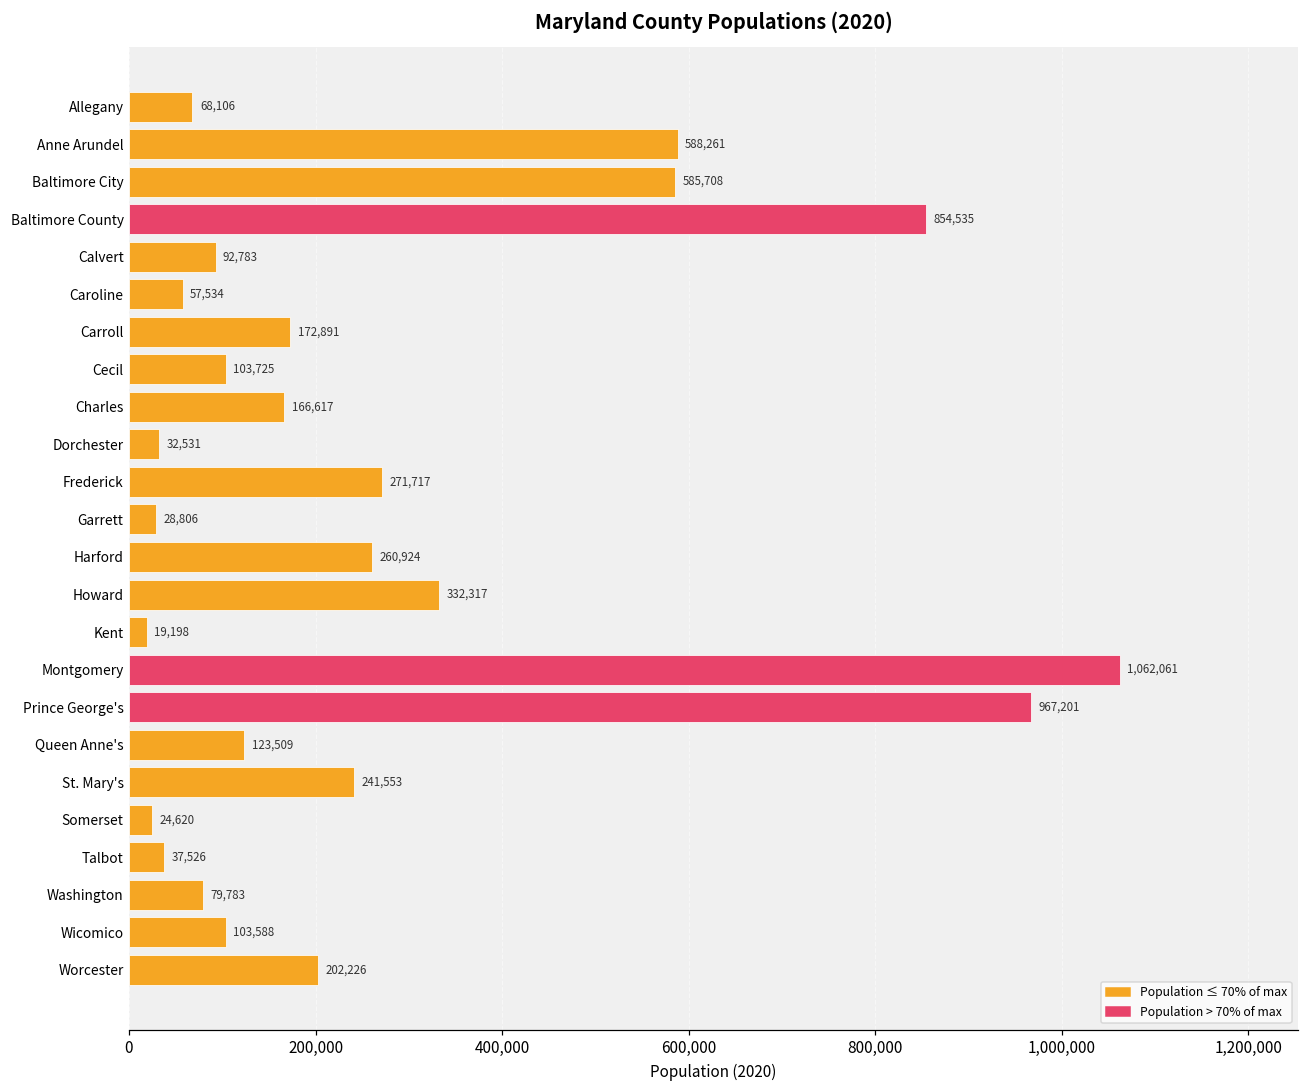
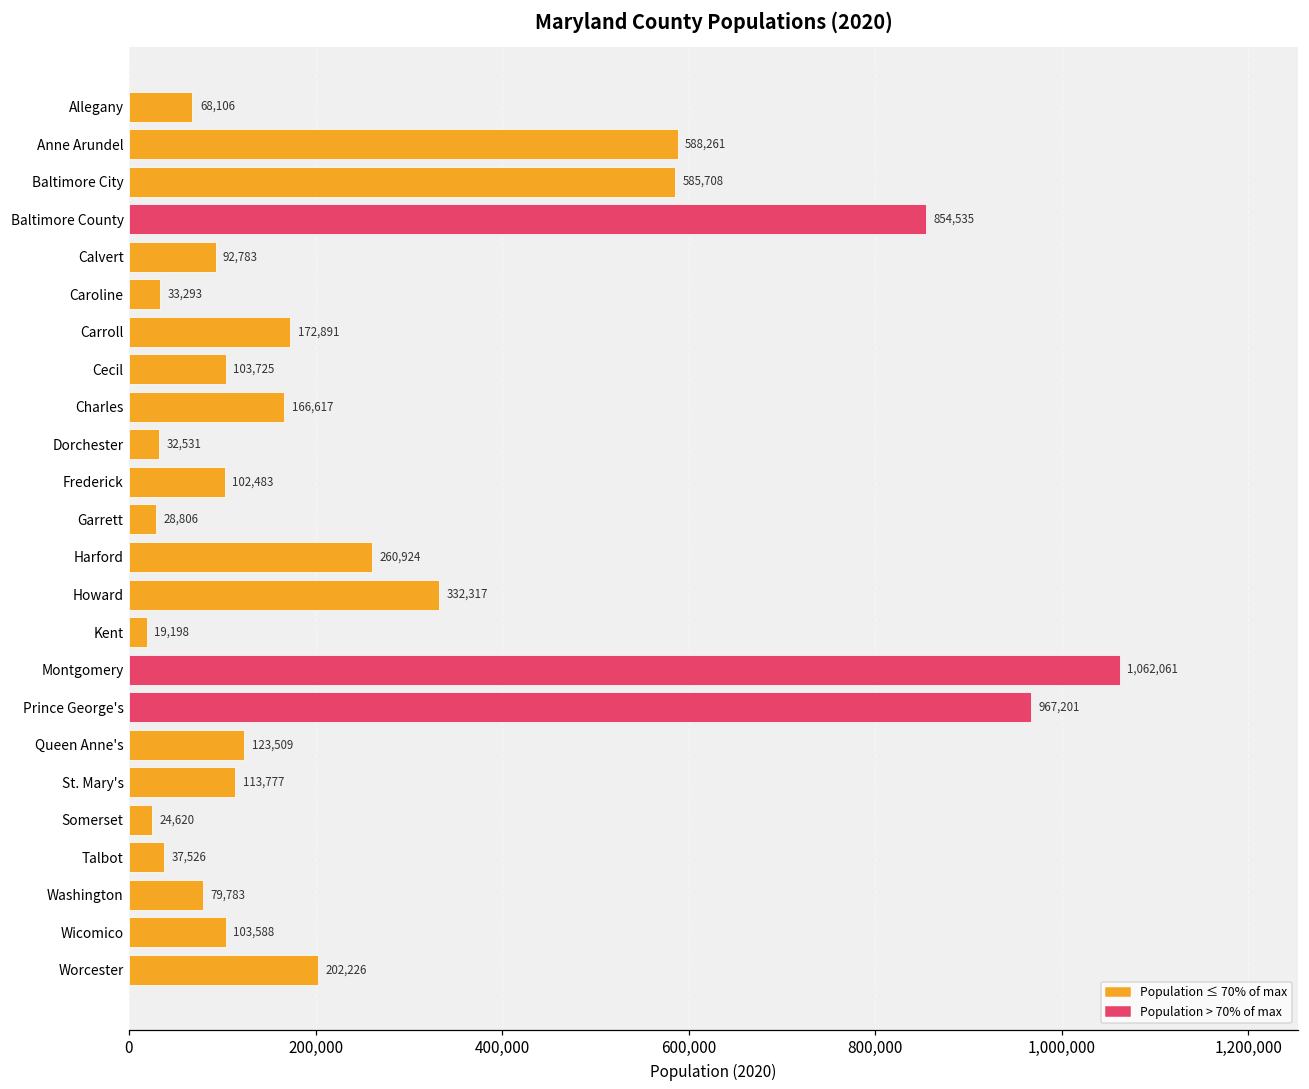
Caroline: 57,534 -> 33,293
Frederick: 271,717 -> 102,483
St. Mary's: 241,553 -> 113,777
